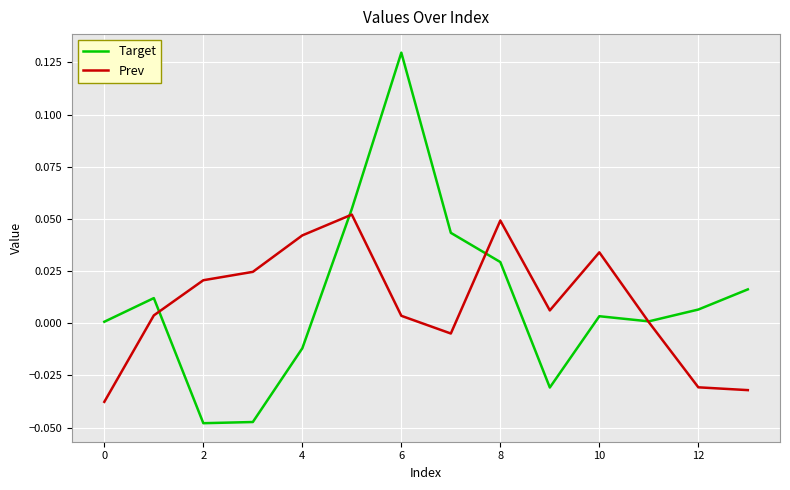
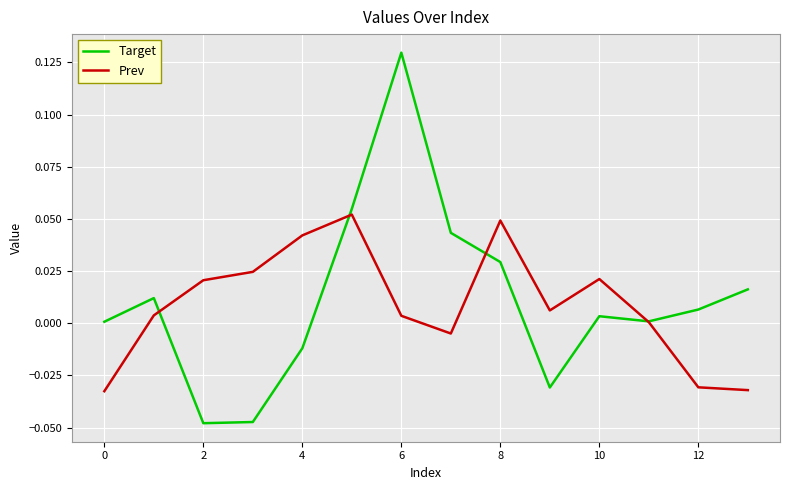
Prev, 0: -0.038 -> -0.033
Prev, 10: 0.034 -> 0.021
